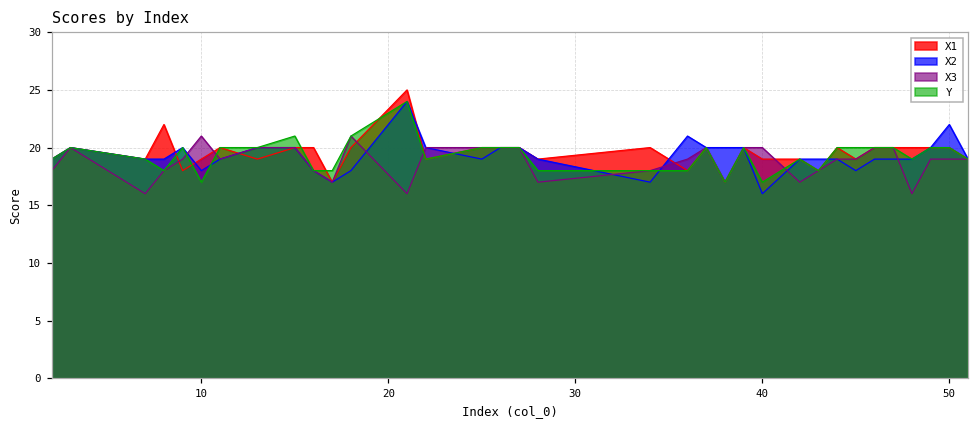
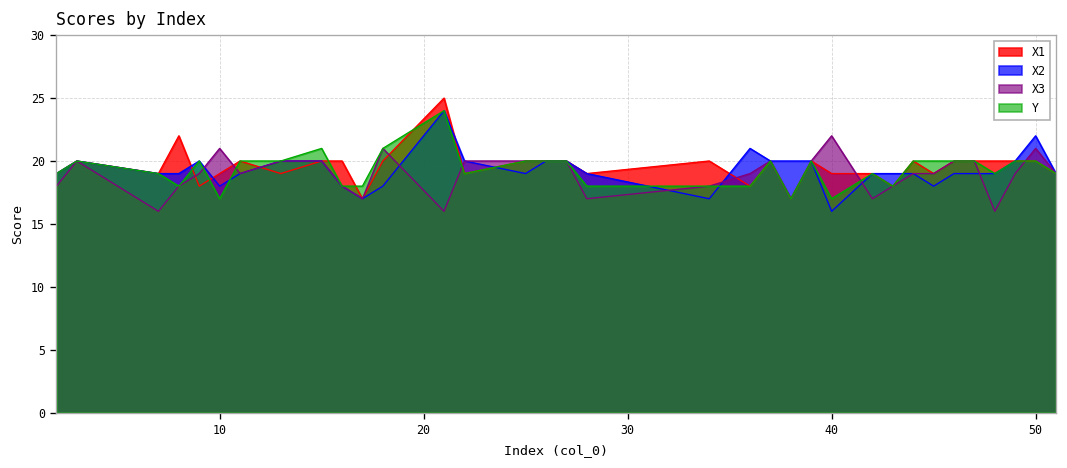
X3, 40: 20 -> 22
X3, 50: 19 -> 21
